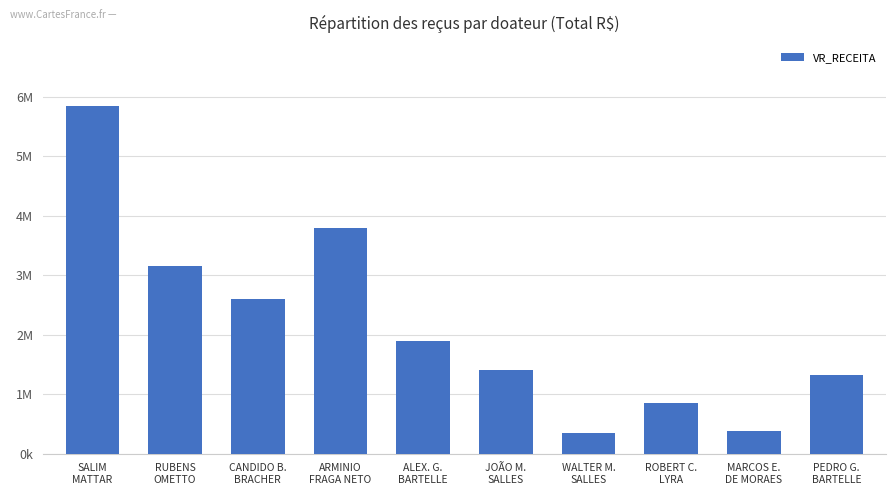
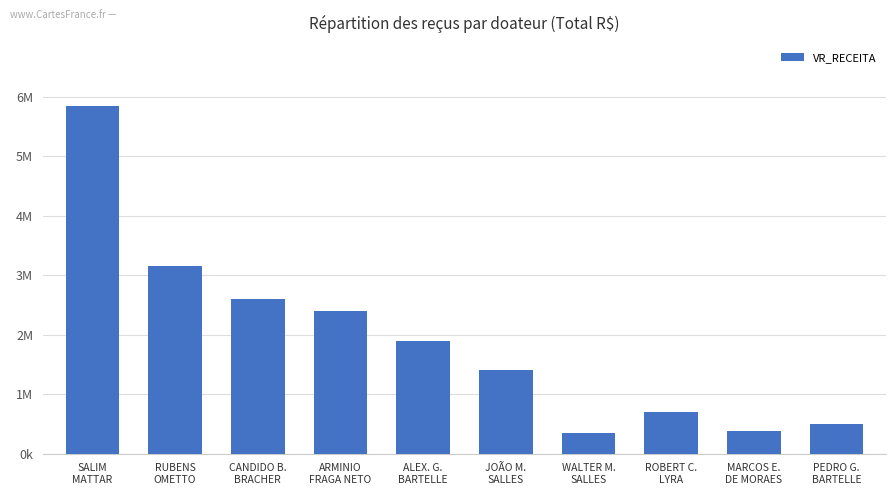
ARMINIO FRAGA NETO: 3800000 -> 2400000
ROBERT C. LYRA: 900000 -> 700000
PEDRO G. BARTELLE: 1300000 -> 500000
